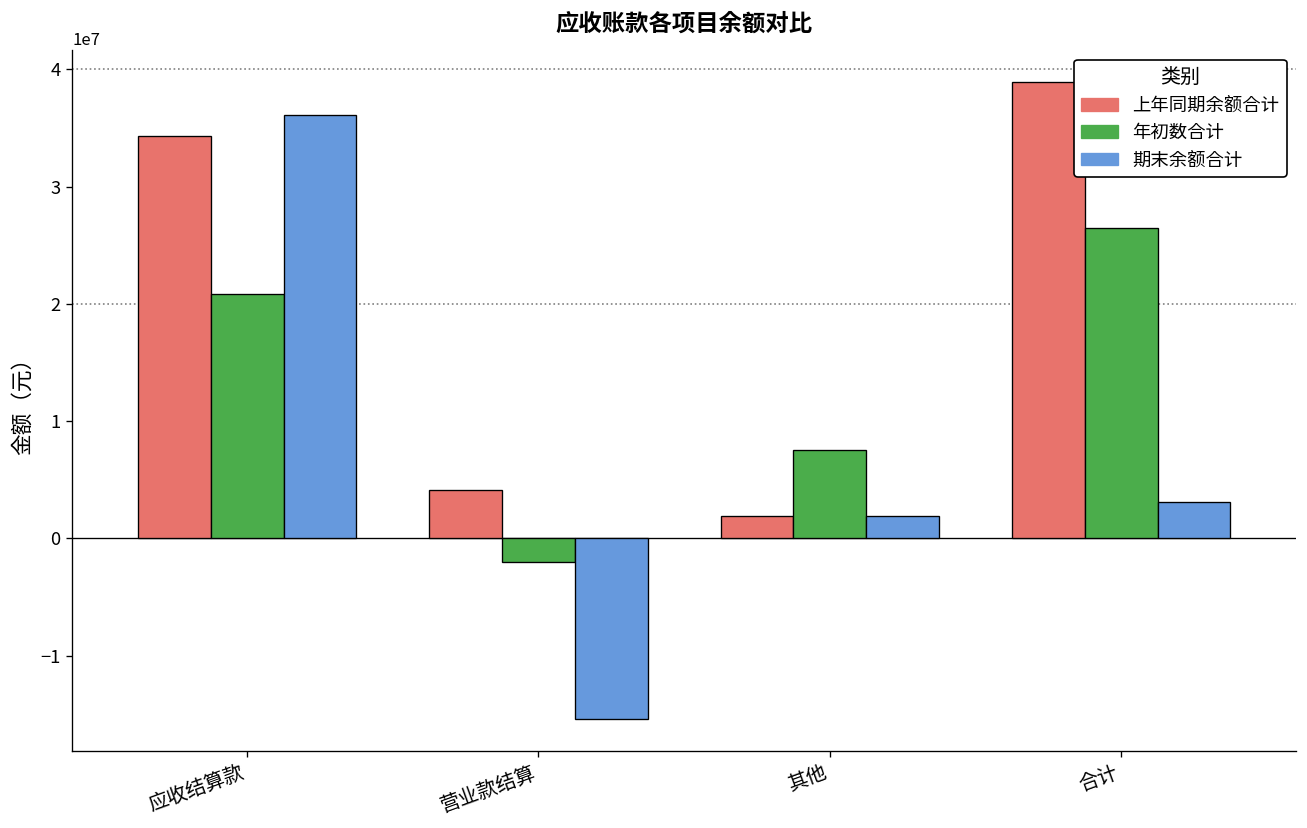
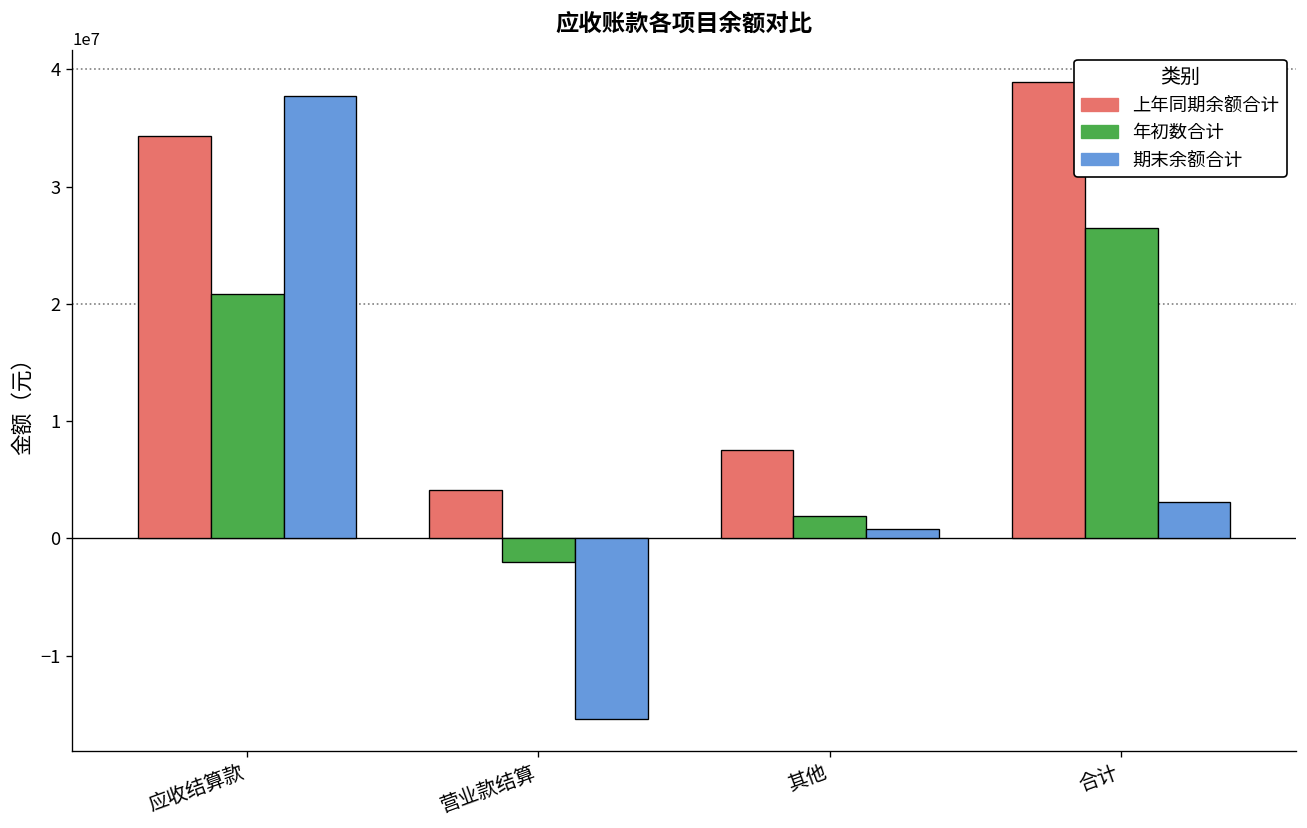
期末余额合计, 应收结算款: 36000000 -> 38000000
上年同期余额合计, 其他: 2000000 -> 8000000
年初数合计, 其他: 8000000 -> 2000000
期末余额合计, 其他: 2000000 -> 1000000
